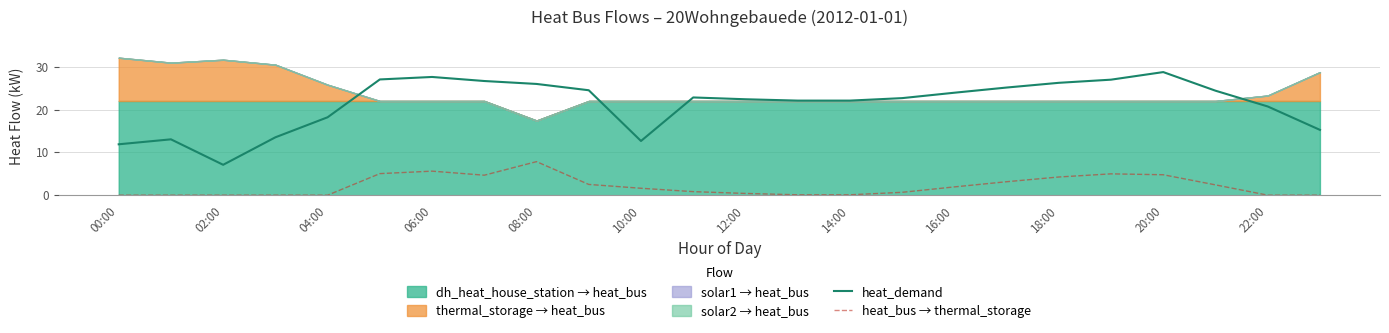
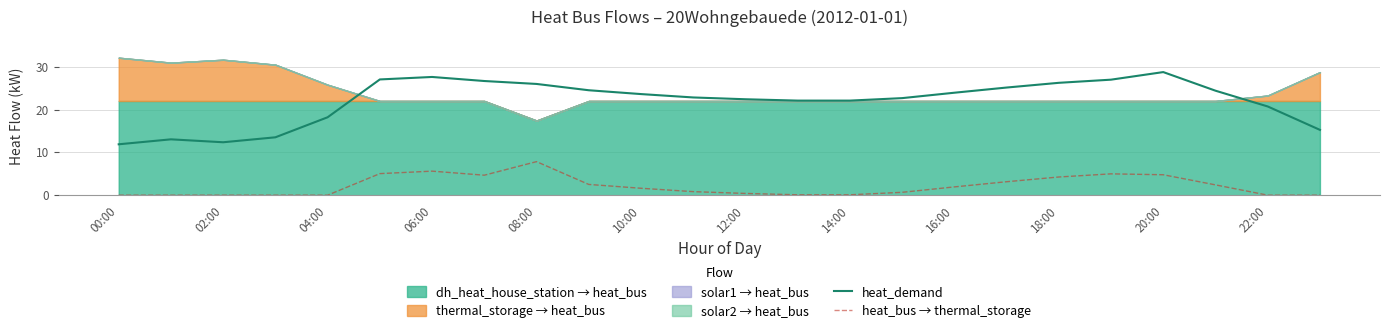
heat_demand, 02:00: 7 -> 12
heat_demand, 10:00: 13 -> 24
